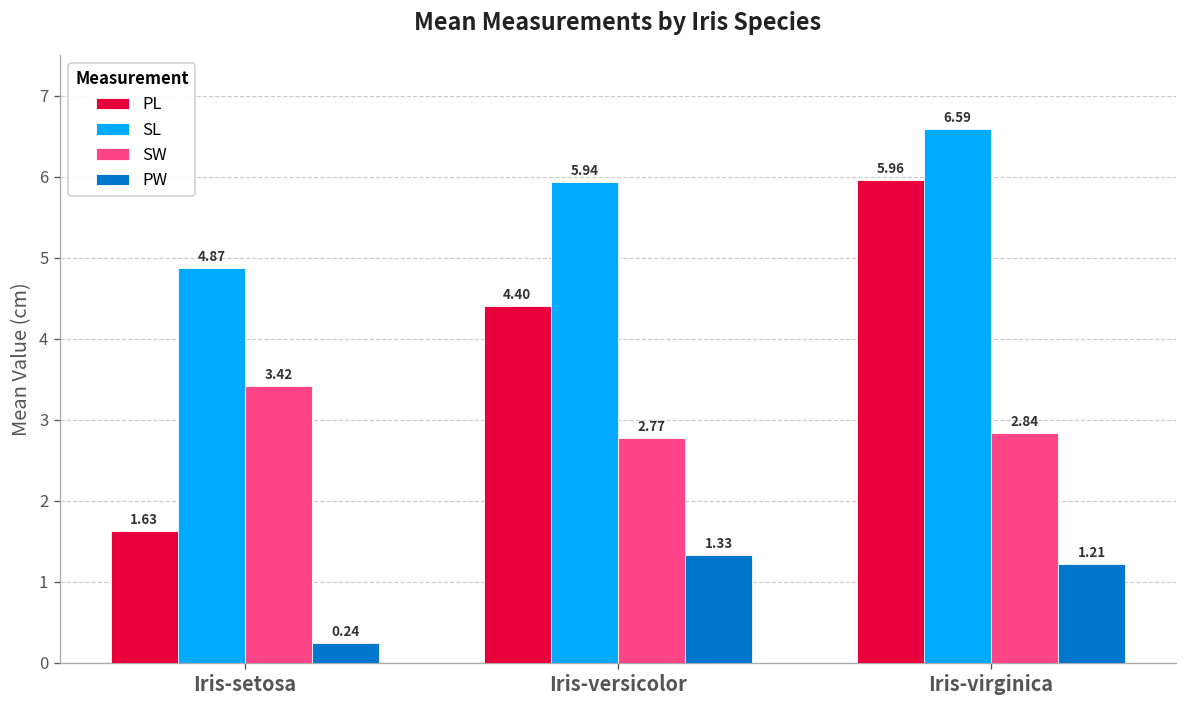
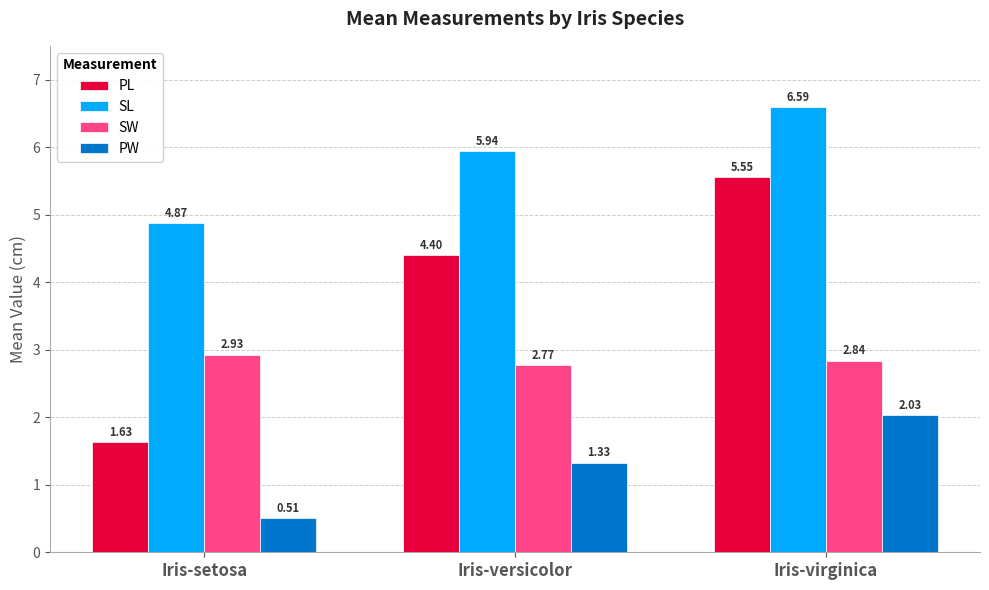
SW, Iris-setosa: 3.42 -> 2.93
PW, Iris-setosa: 0.24 -> 0.51
PL, Iris-virginica: 5.96 -> 5.55
PW, Iris-virginica: 1.21 -> 2.03
